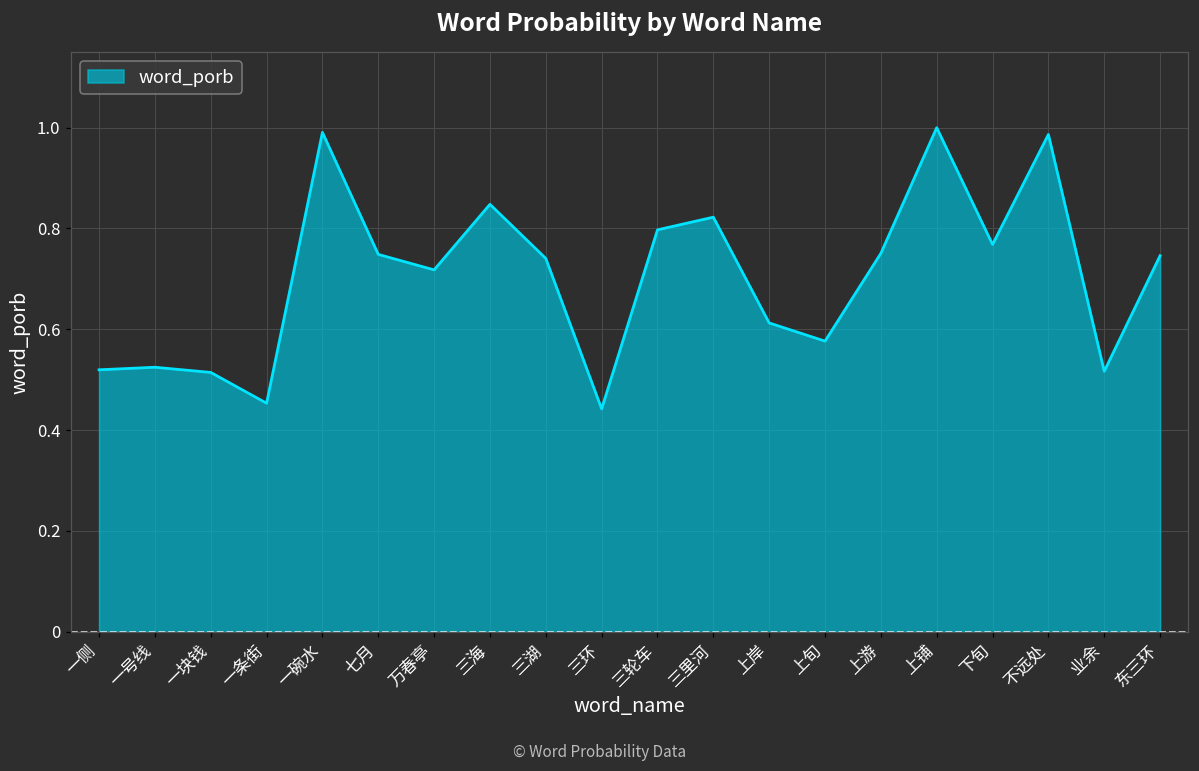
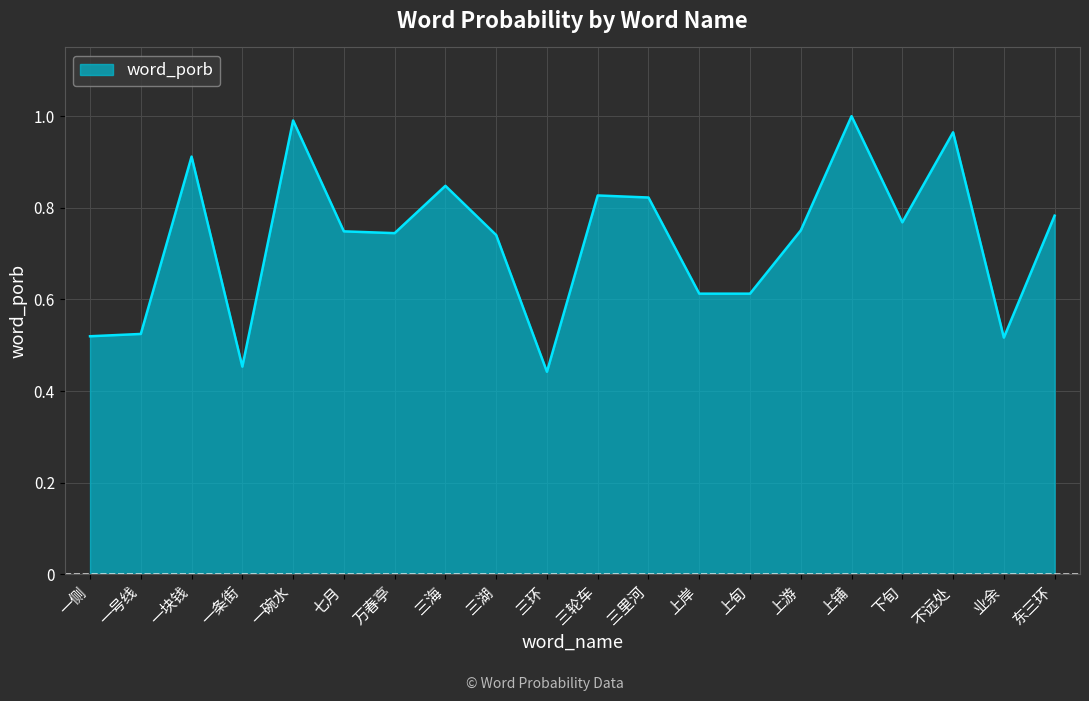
一块钱: 0.51 -> 0.91
万春亭: 0.72 -> 0.74
三轮车: 0.80 -> 0.83
上旬: 0.58 -> 0.61
不远处: 0.99 -> 0.96
东三环: 0.75 -> 0.78
